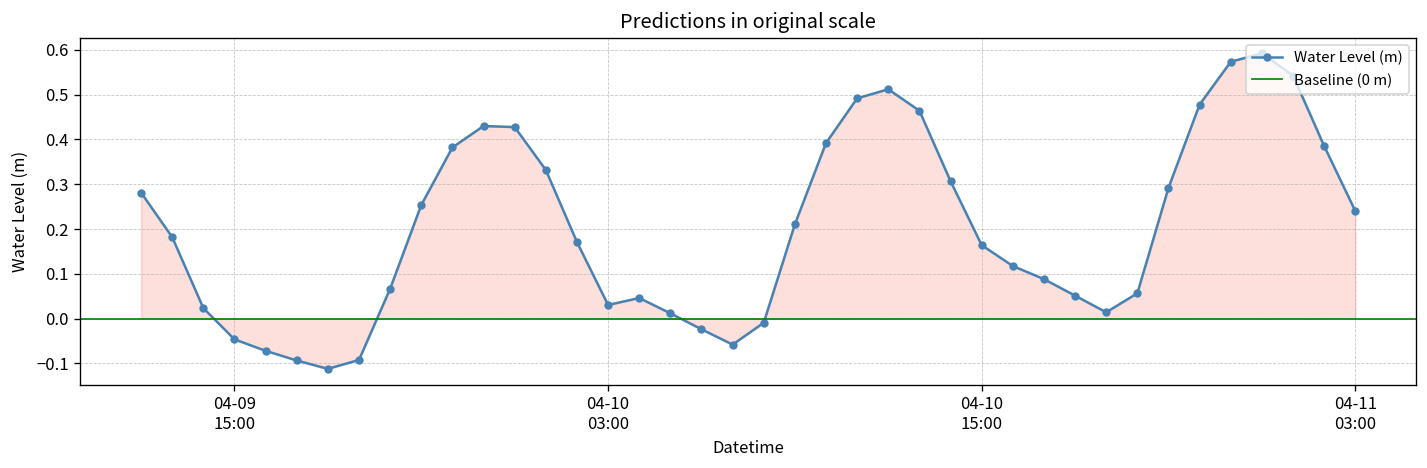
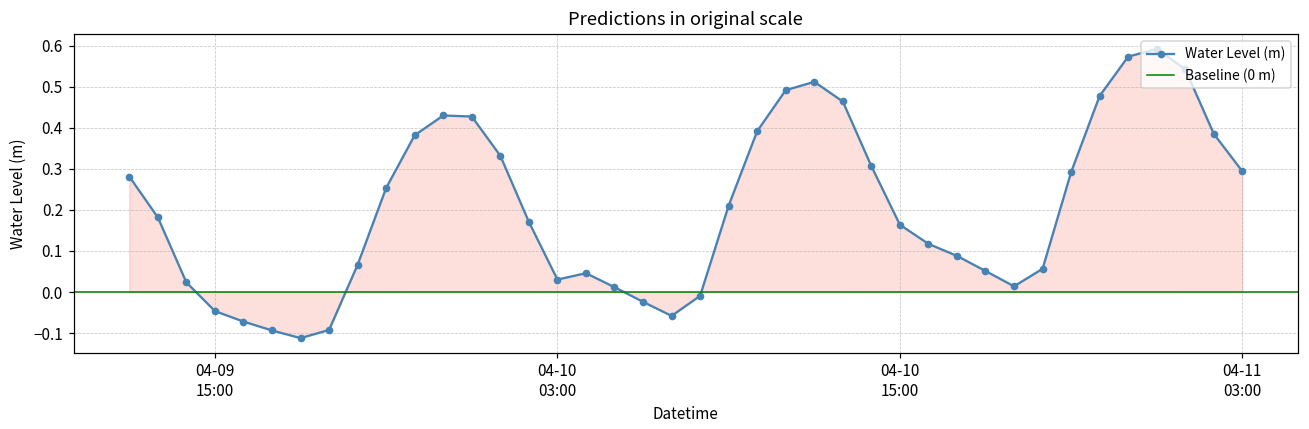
Water Level (m), 04-11 03:00: 0.24 -> 0.29
